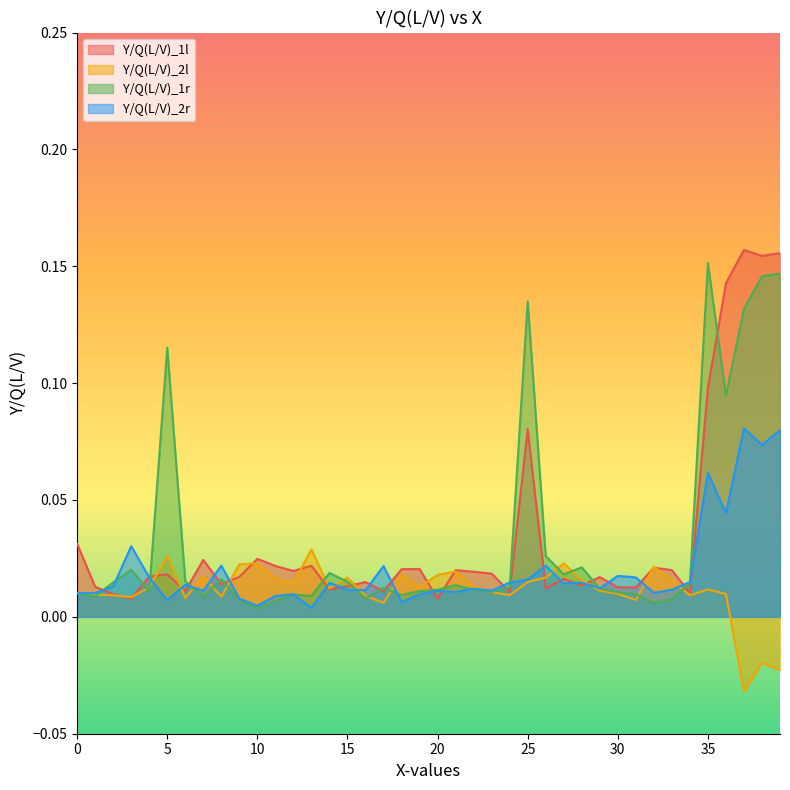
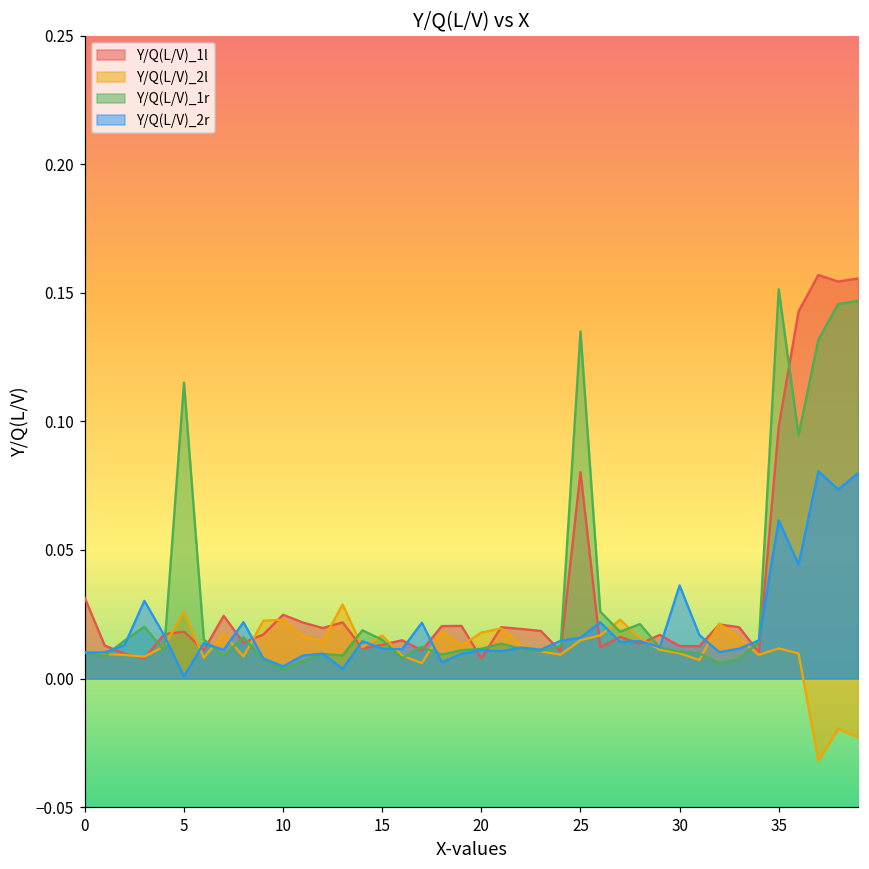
Y/Q(L/V)_2r, 5: 0.007 -> 0.001
Y/Q(L/V)_2r, 30: 0.018 -> 0.036
